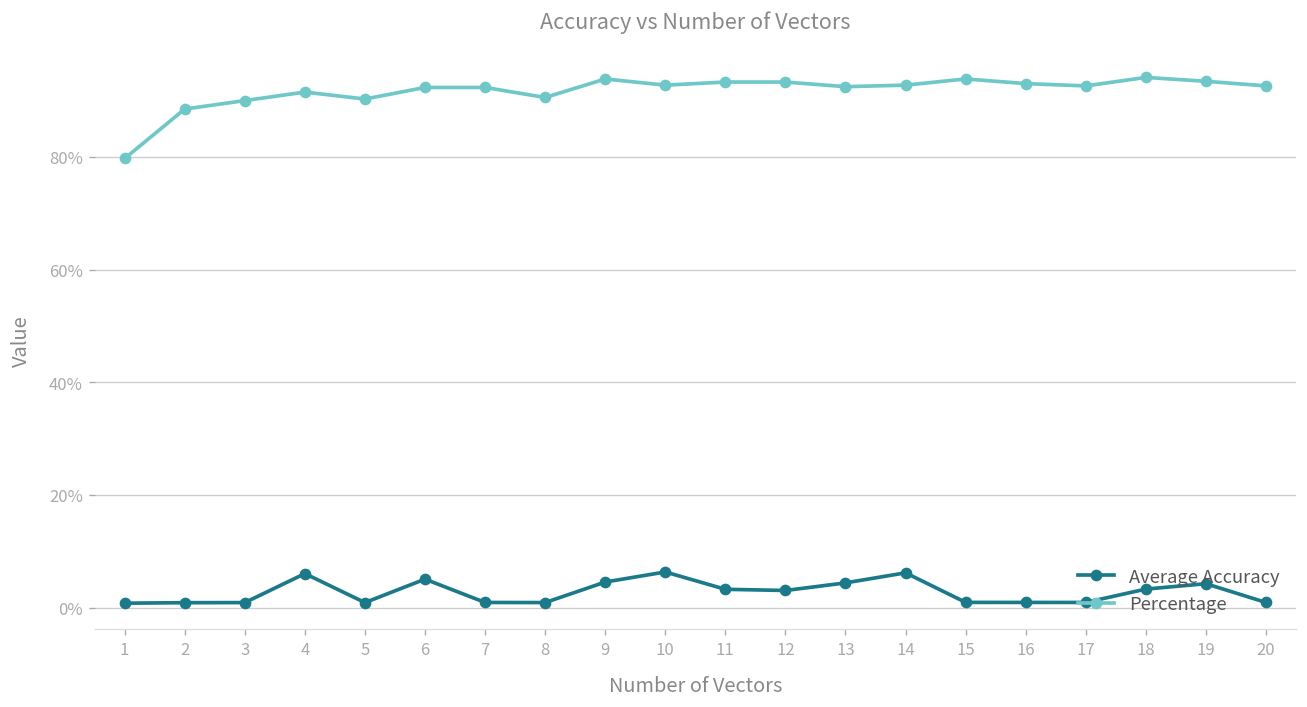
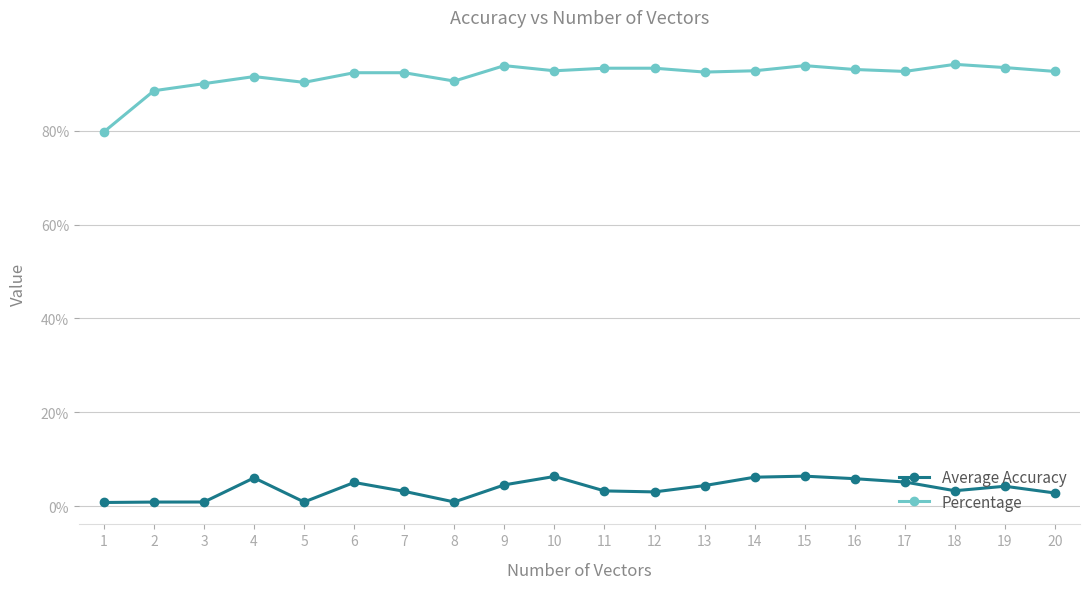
Average Accuracy, 7: 1% -> 3%
Average Accuracy, 15: 1% -> 6%
Average Accuracy, 16: 1% -> 6%
Average Accuracy, 17: 1% -> 5%
Average Accuracy, 20: 1% -> 3%
